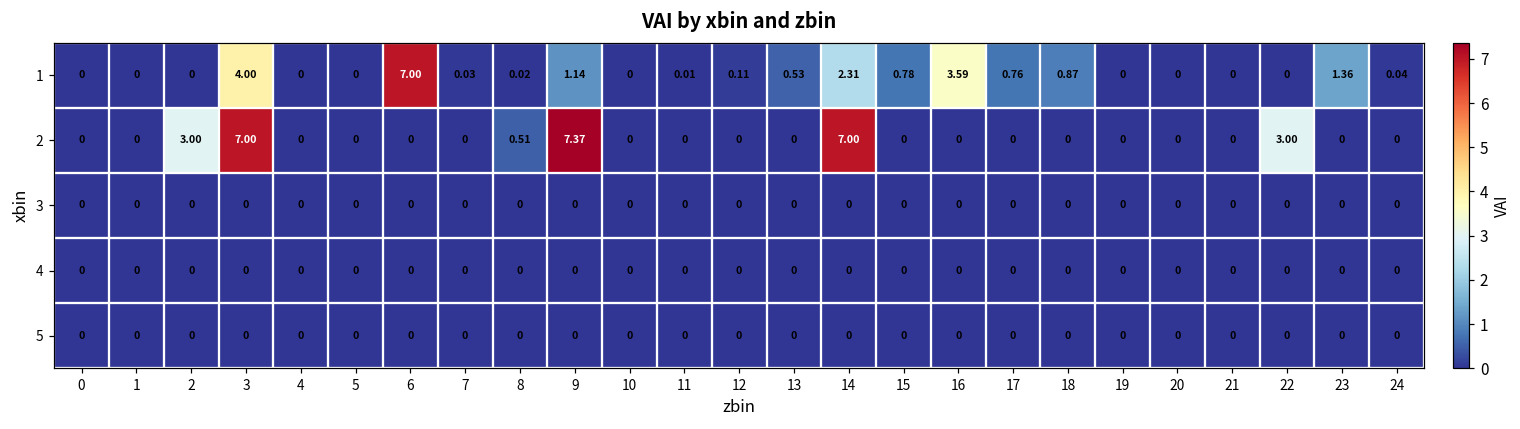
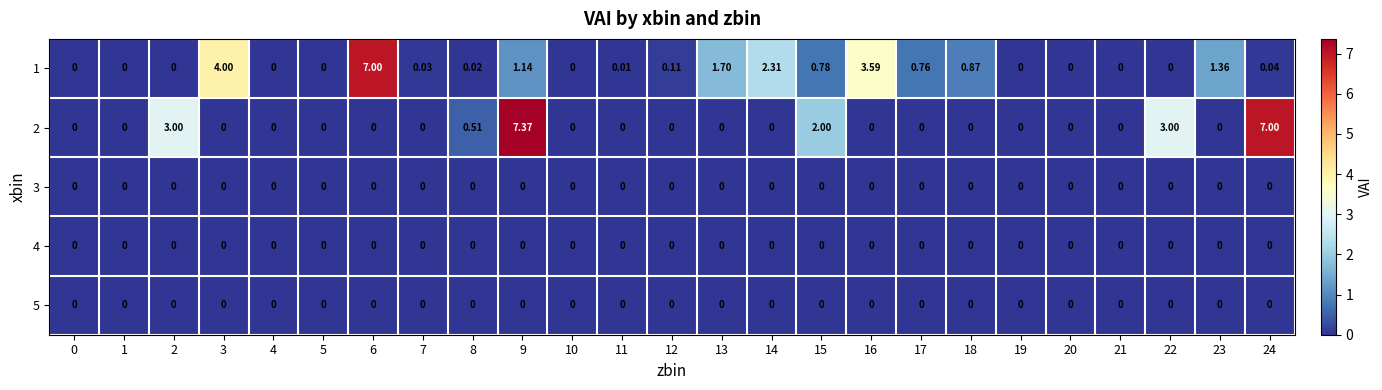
1, 13: 0.53 -> 1.70
2, 3: 7.00 -> 0
2, 14: 7.00 -> 0
2, 15: 0 -> 2.00
2, 24: 0 -> 7.00
